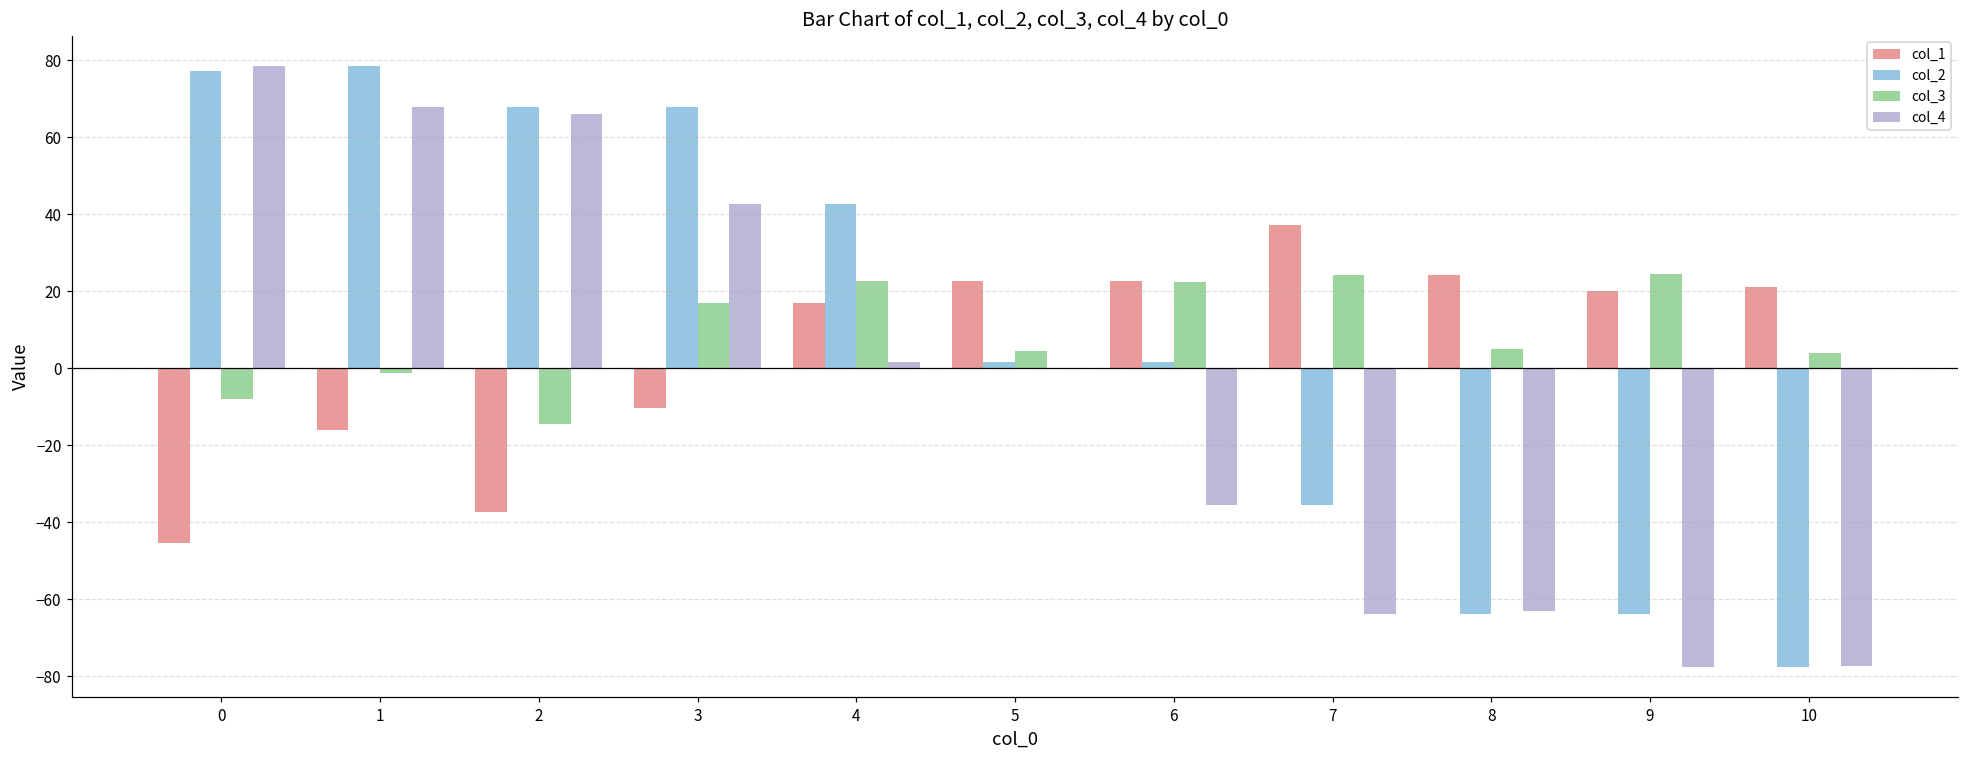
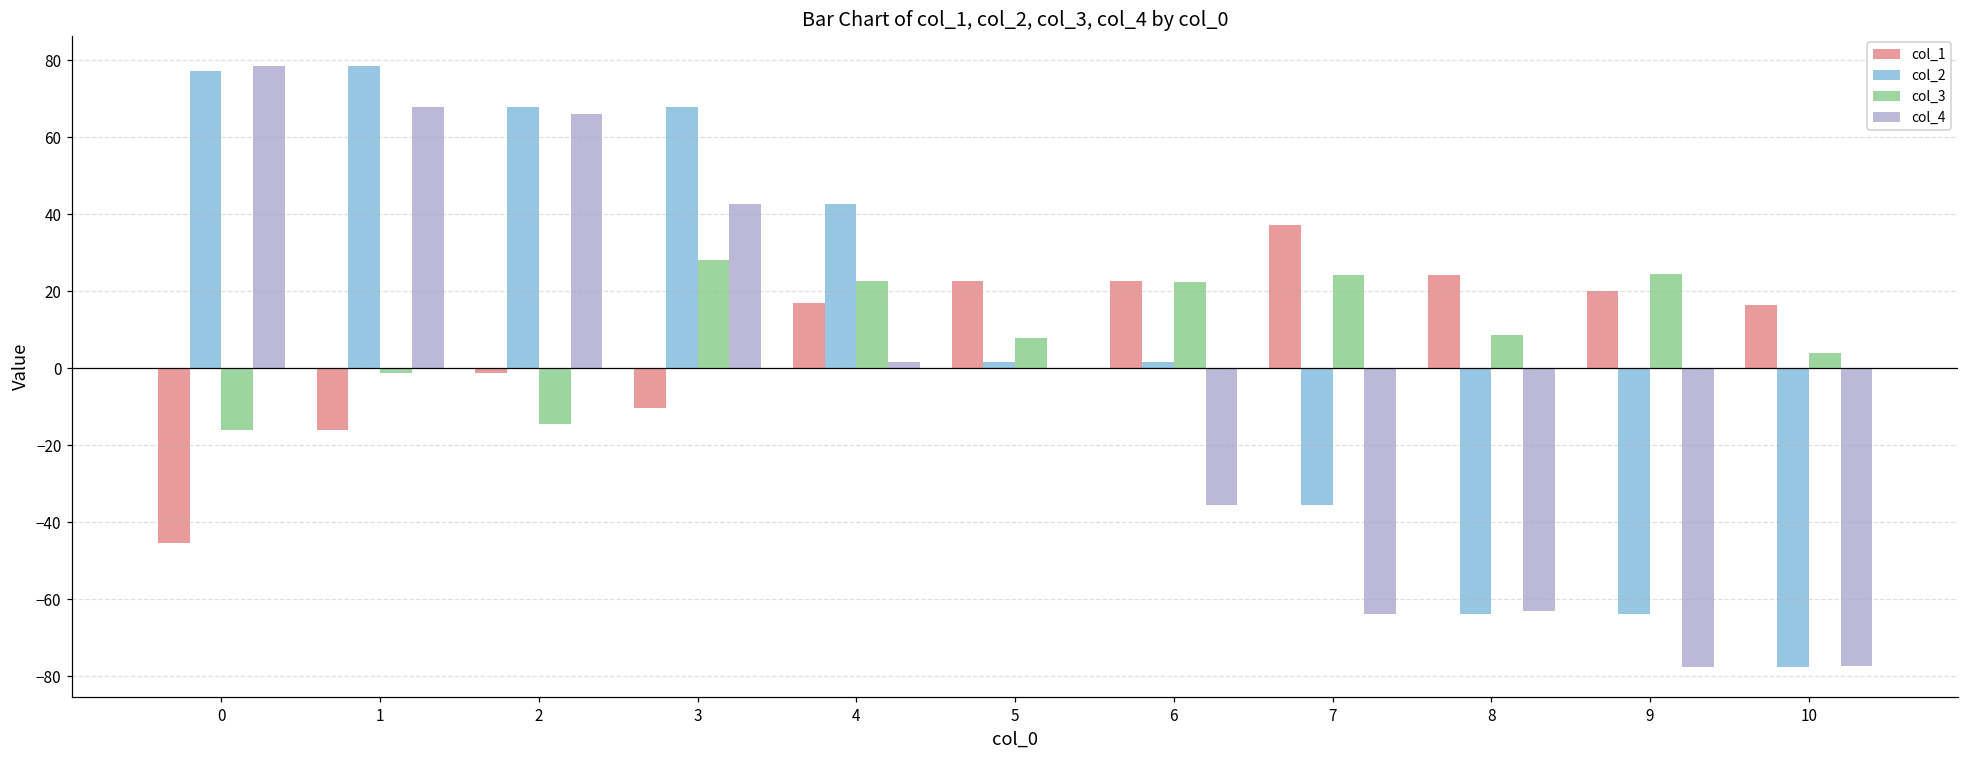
col_3, 0: -8 -> -16
col_1, 2: -37 -> -1
col_3, 3: 17 -> 28
col_3, 5: 5 -> 8
col_3, 8: 5 -> 9
col_1, 10: 21 -> 16
